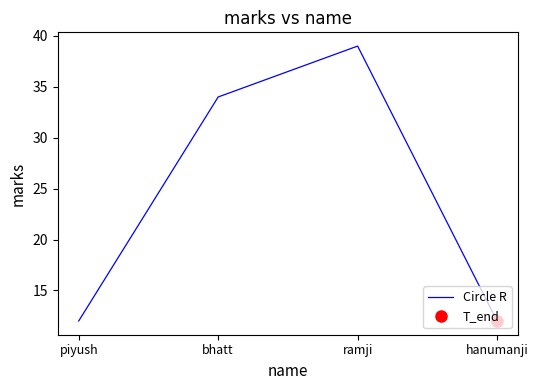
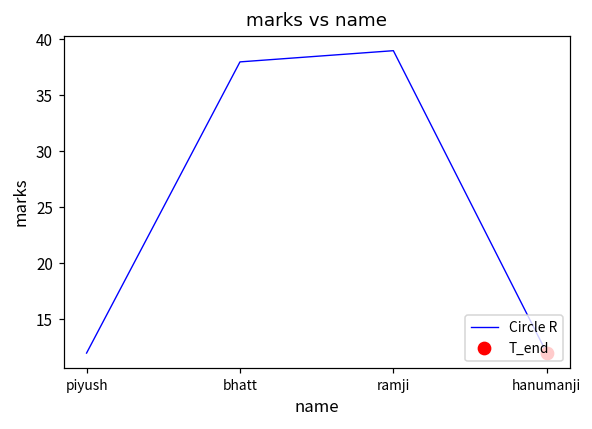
Circle R, bhatt: 34 -> 38
